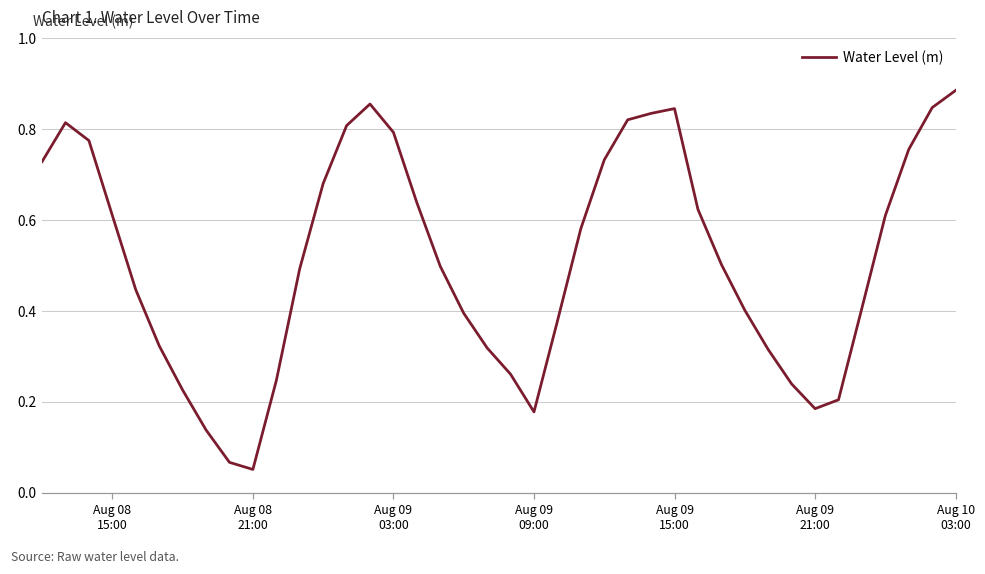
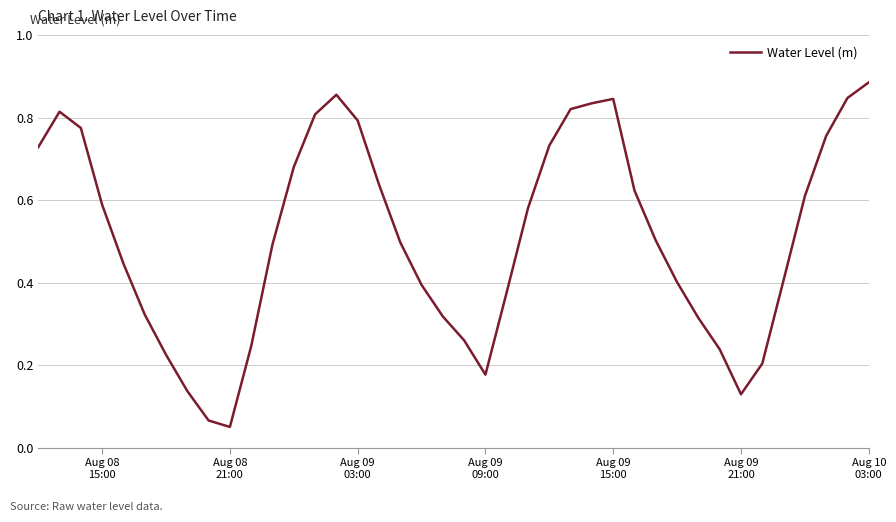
Aug 08 15:00: 0.61 -> 0.59
Aug 09 21:00: 0.18 -> 0.13
